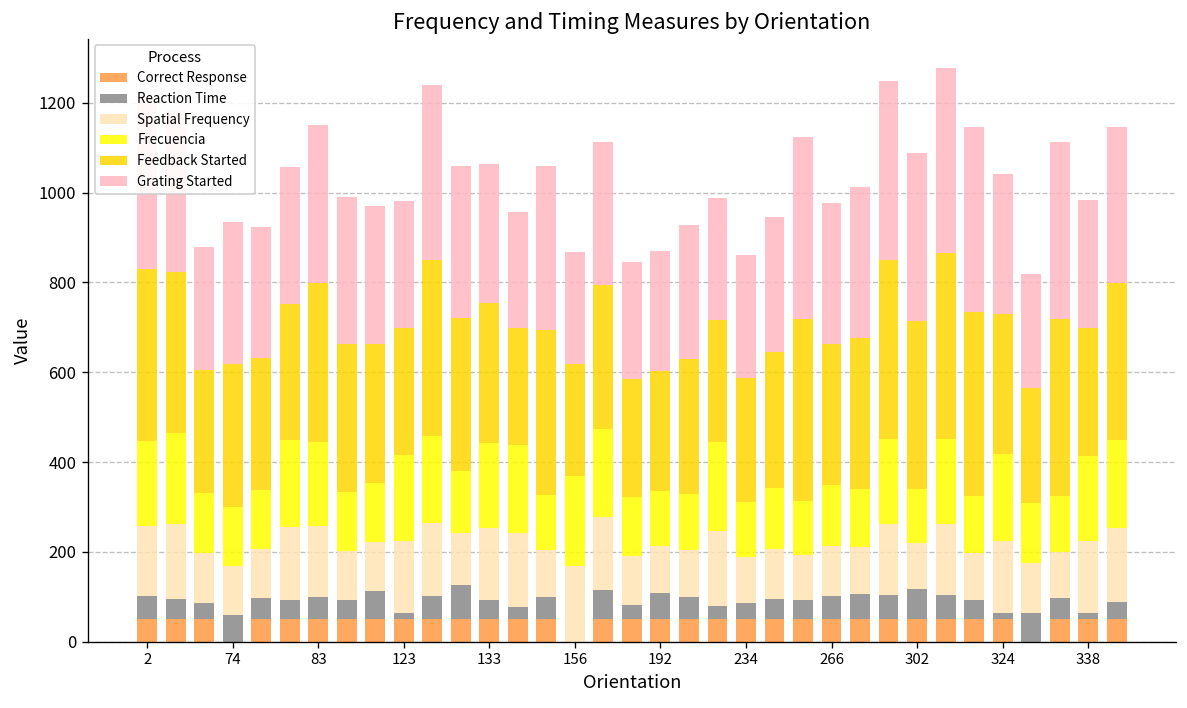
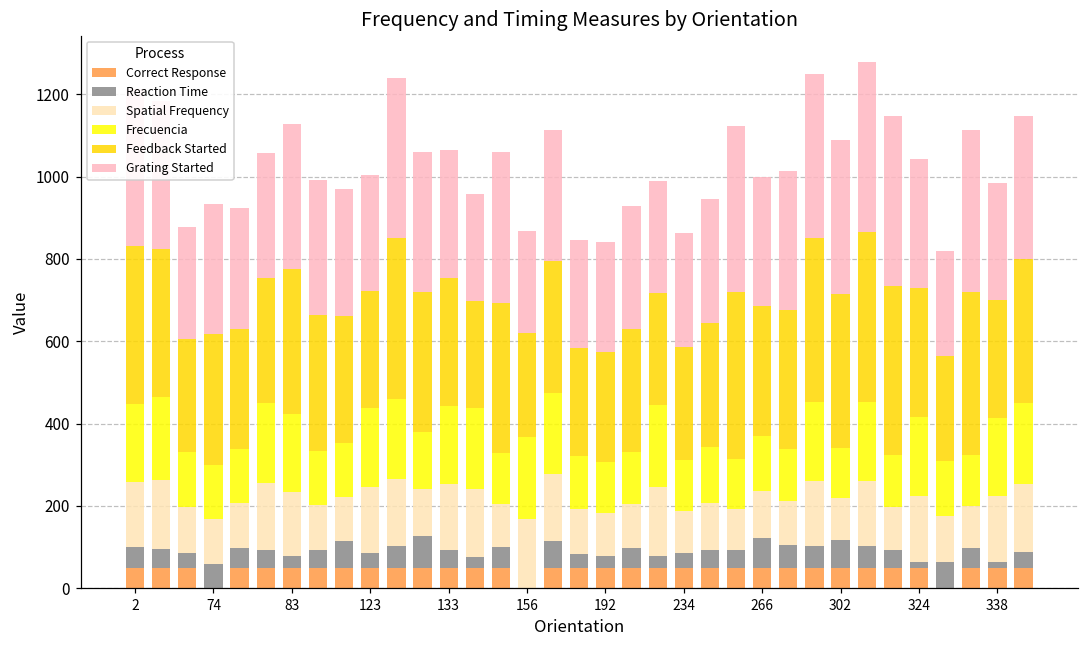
Reaction Time, 83: 50 -> 30
Reaction Time, 123: 10 -> 40
Reaction Time, 192: 60 -> 30
Reaction Time, 266: 50 -> 70
